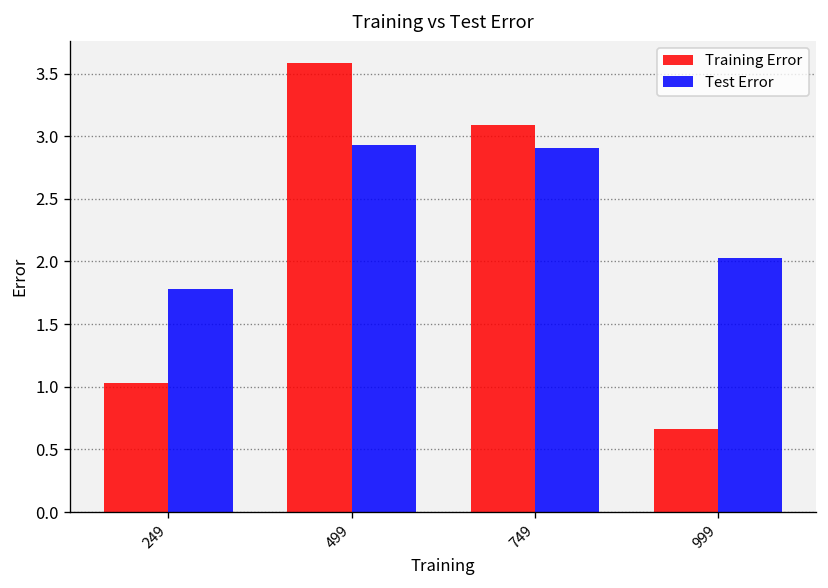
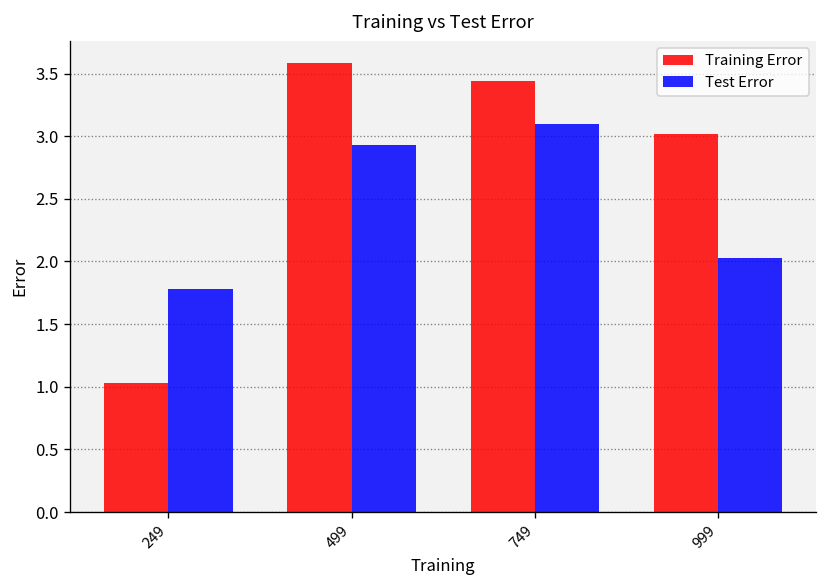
Training Error, 749: 3.09 -> 3.44
Test Error, 749: 2.91 -> 3.09
Training Error, 999: 0.66 -> 3.02
